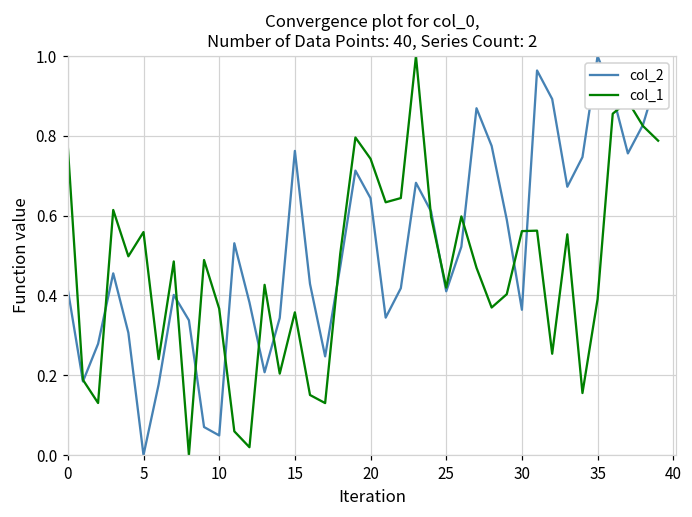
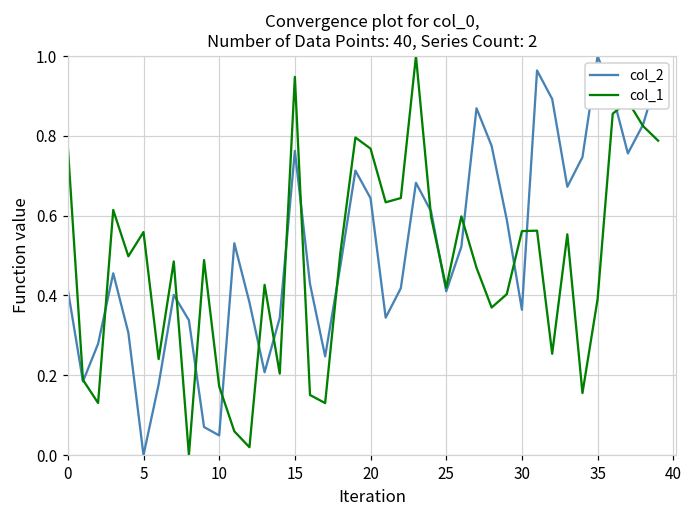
col_1, 10: 0.37 -> 0.17
col_1, 15: 0.36 -> 0.95
col_1, 20: 0.74 -> 0.77
